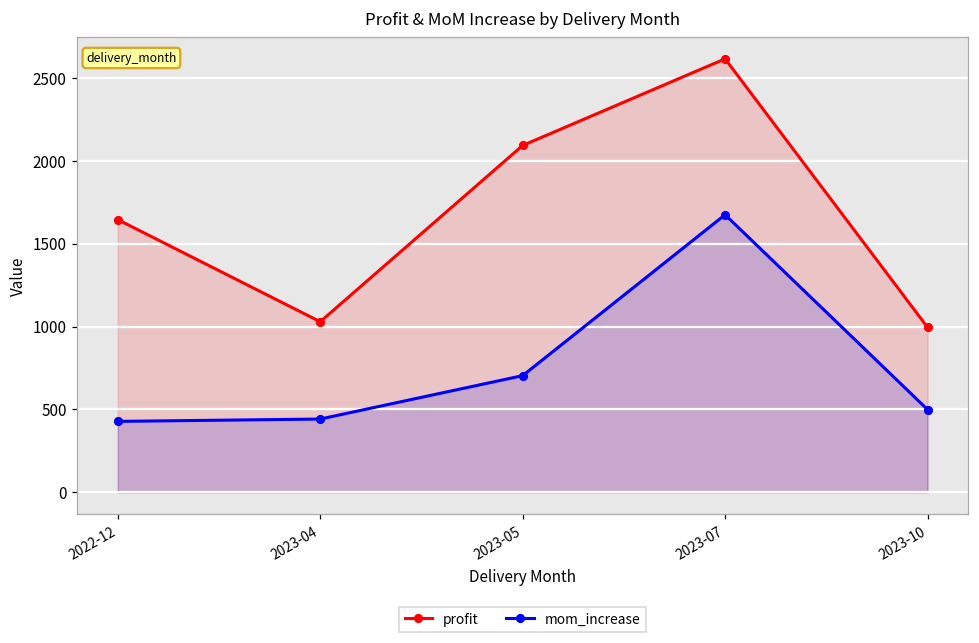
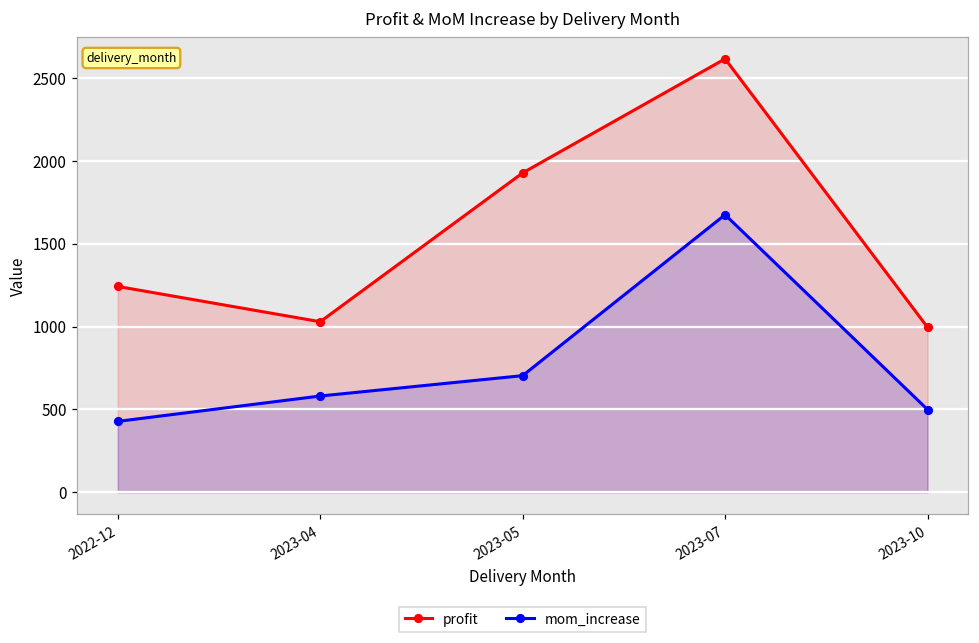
profit, 2022-12: 1640 -> 1240
mom_increase, 2023-04: 440 -> 580
profit, 2023-05: 2090 -> 1930
